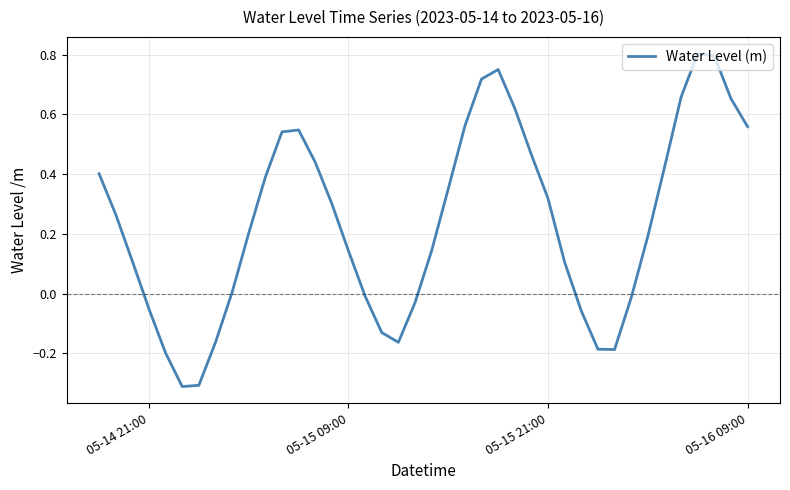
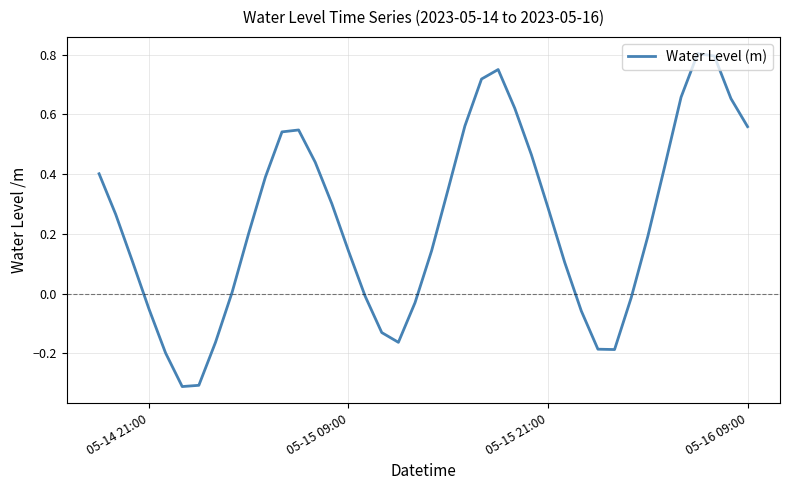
05-15 21:00: 0.32 -> 0.29
